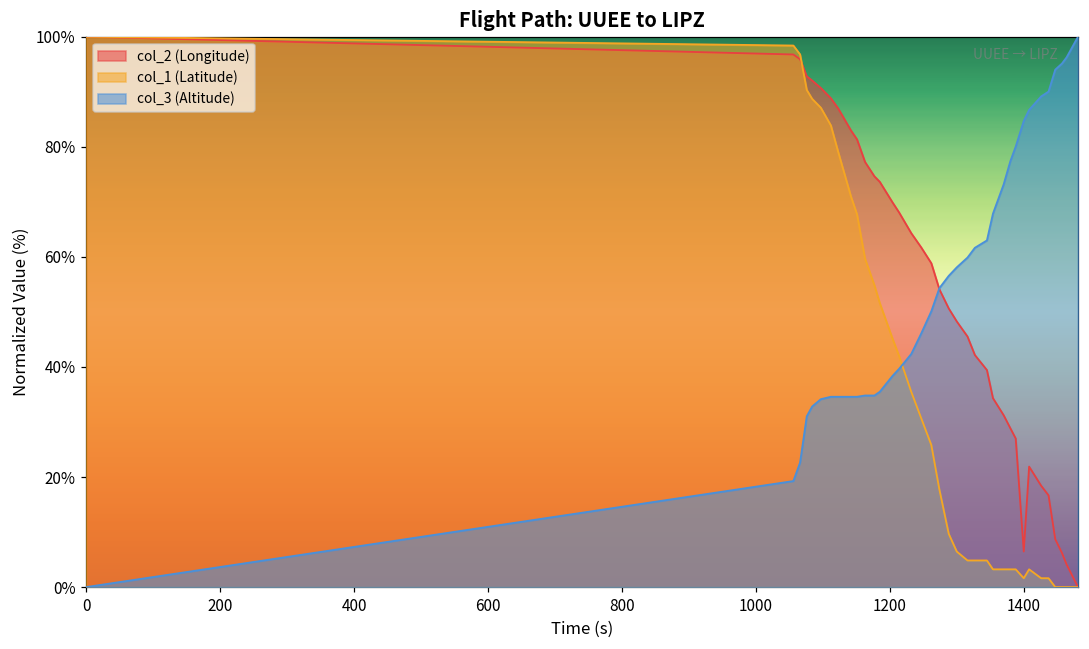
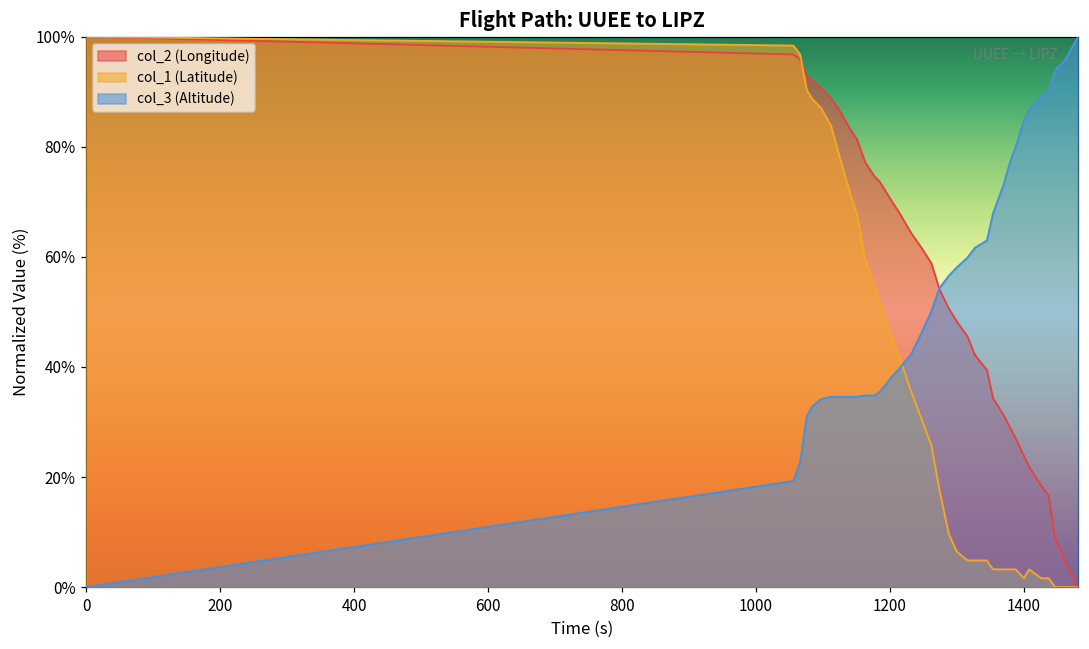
col_2 (Longitude), 1400: 6% -> 24%
